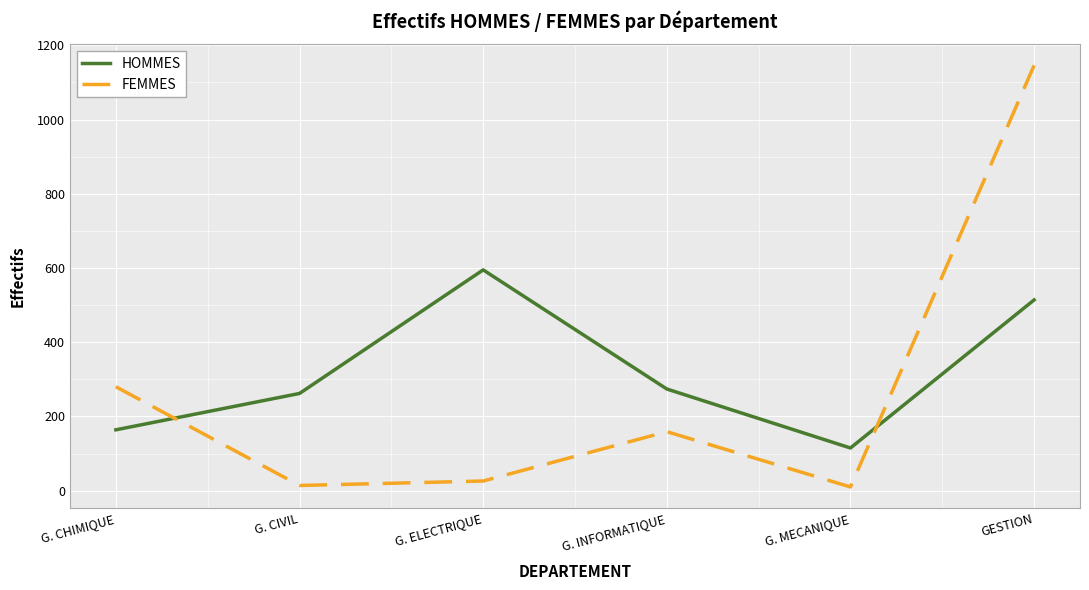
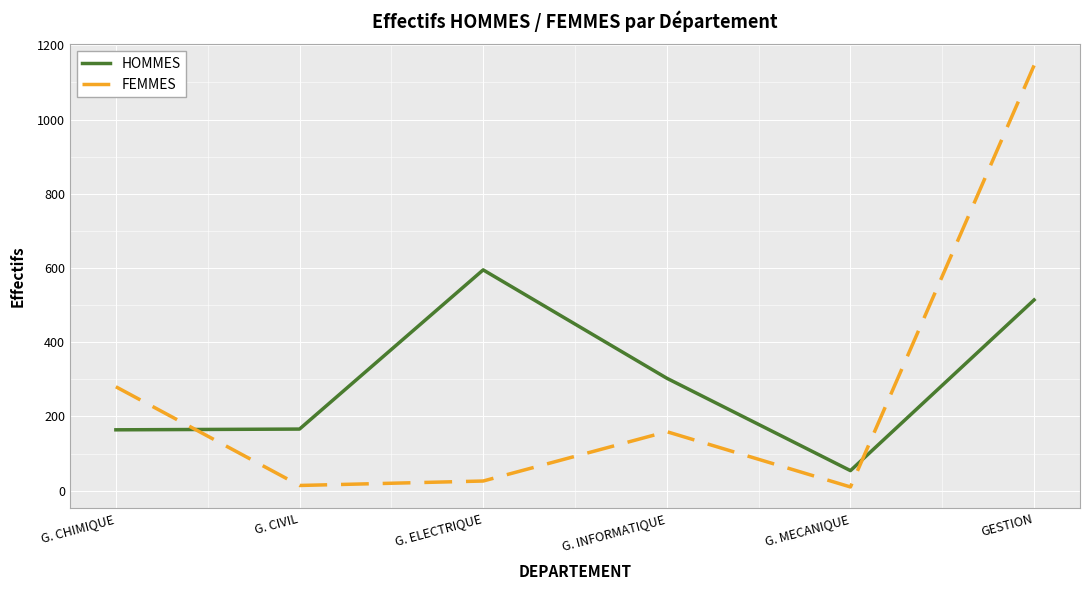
HOMMES, G. CIVIL: 260 -> 170
HOMMES, G. INFORMATIQUE: 270 -> 300
HOMMES, G. MECANIQUE: 120 -> 50
